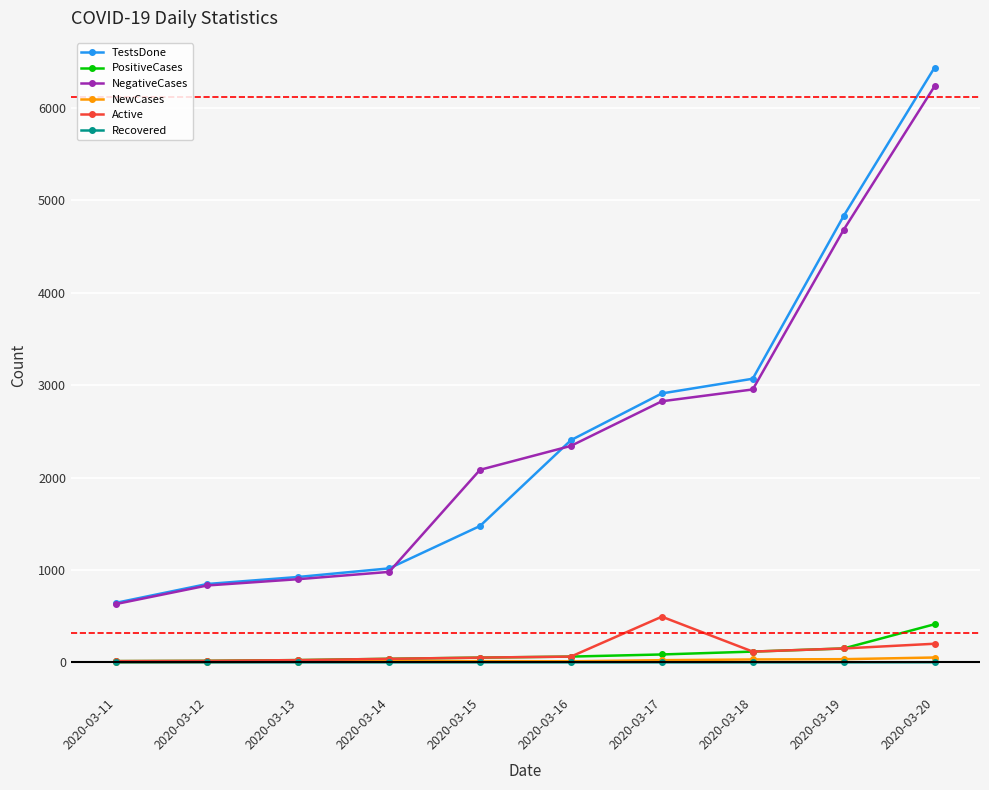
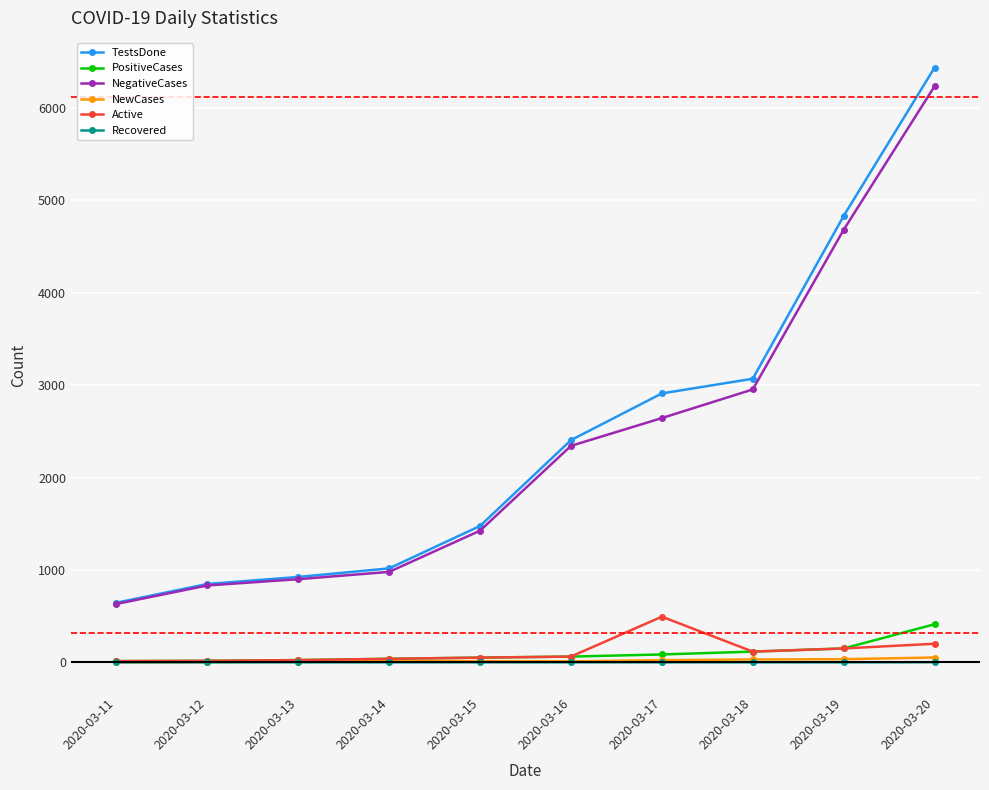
NegativeCases, 2020-03-15: 2100 -> 1400
NegativeCases, 2020-03-17: 2800 -> 2600
